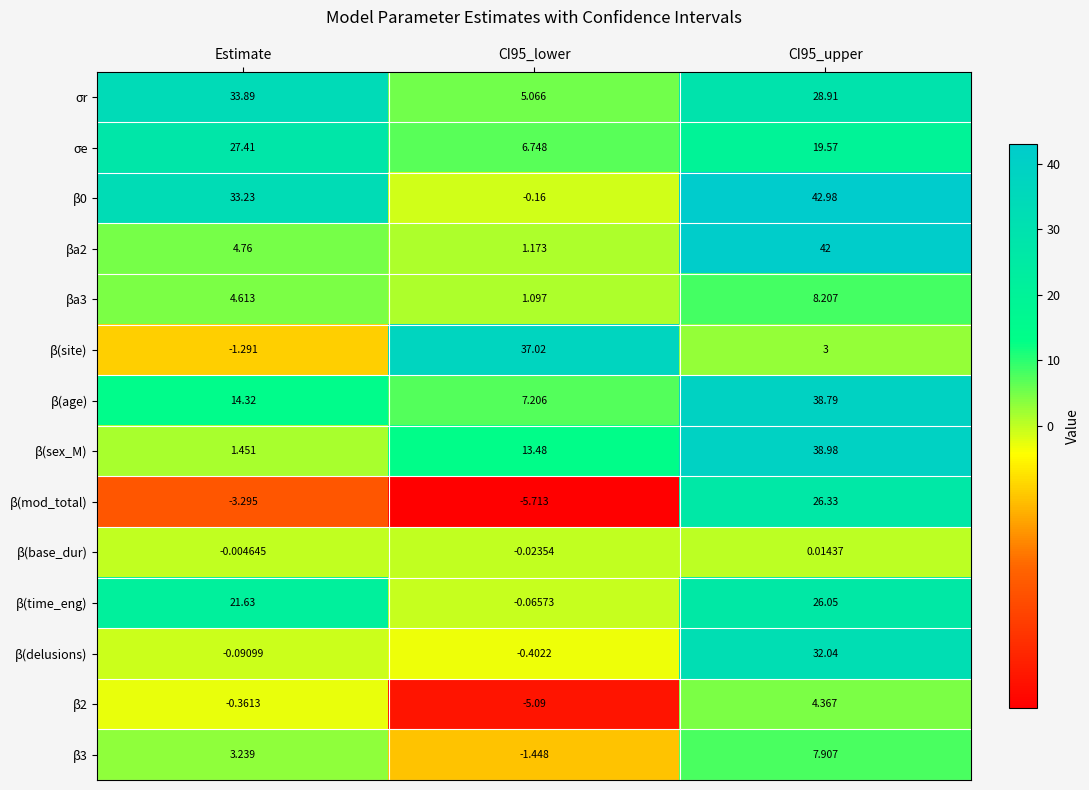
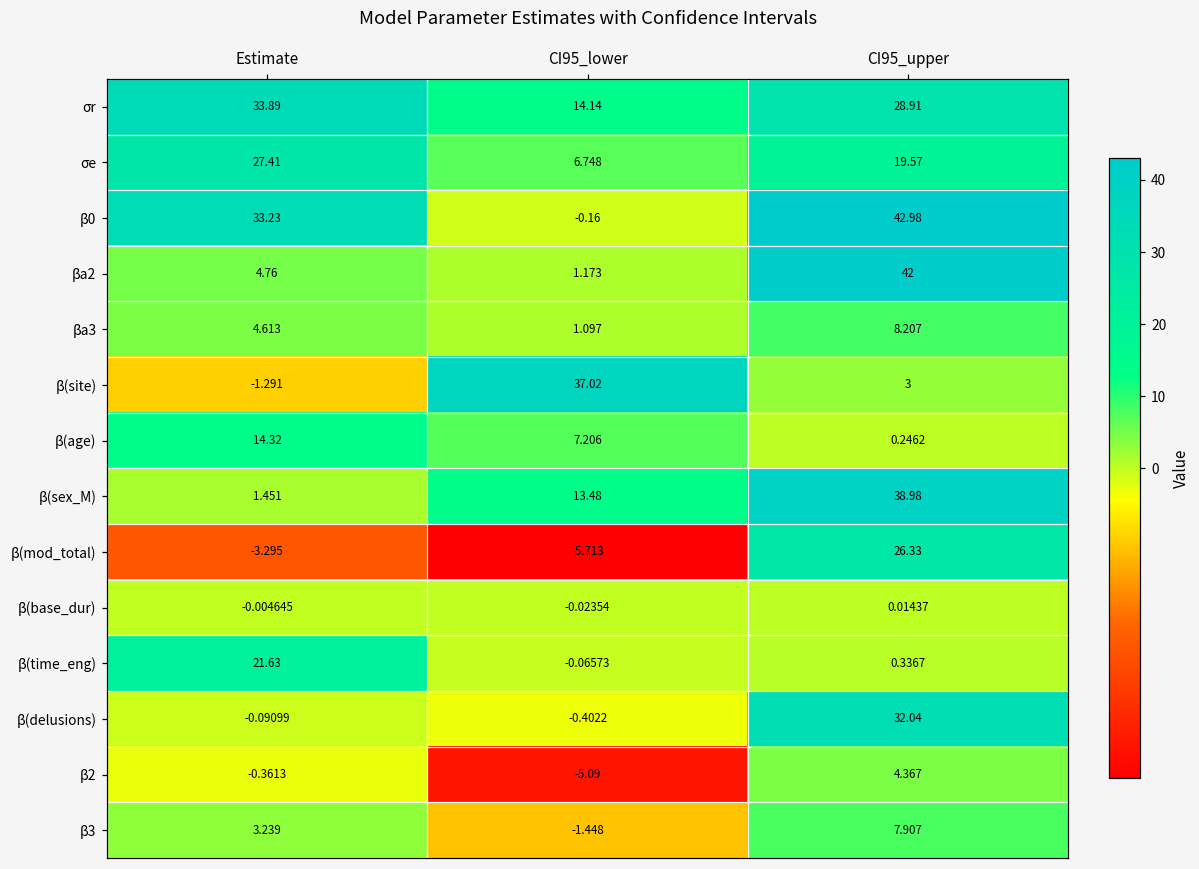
σr, CI95_lower: 5.066 -> 14.14
β(age), CI95_upper: 38.79 -> 0.2462
β(time_eng), CI95_upper: 26.05 -> 0.3367
